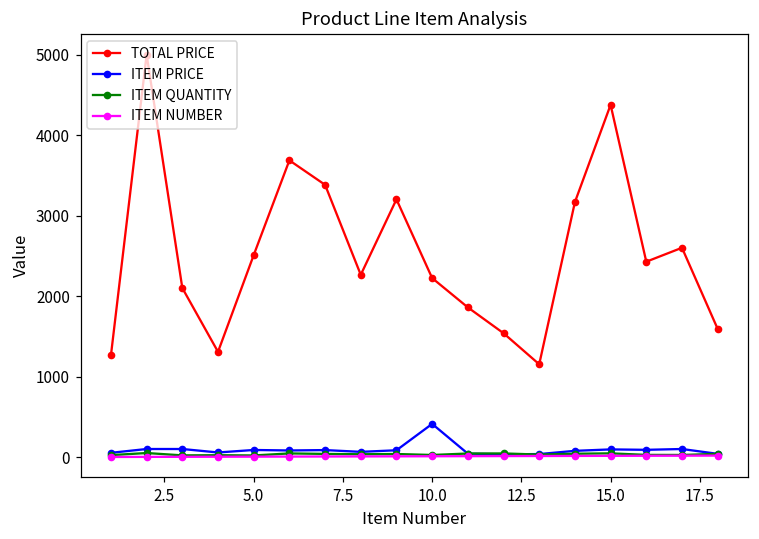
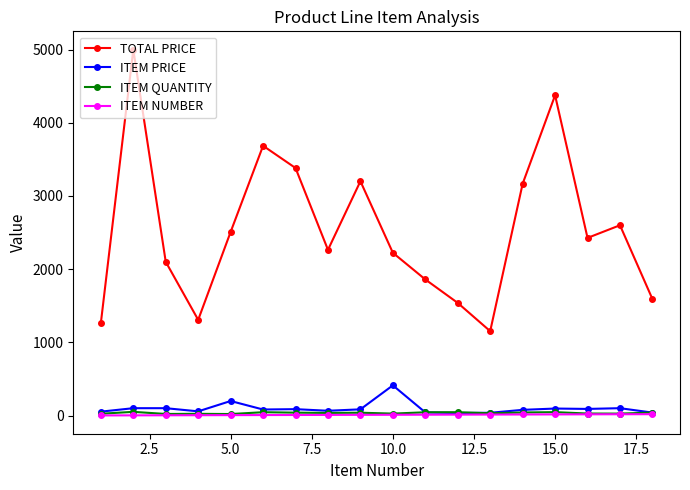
ITEM PRICE, 5.0: 100 -> 200
